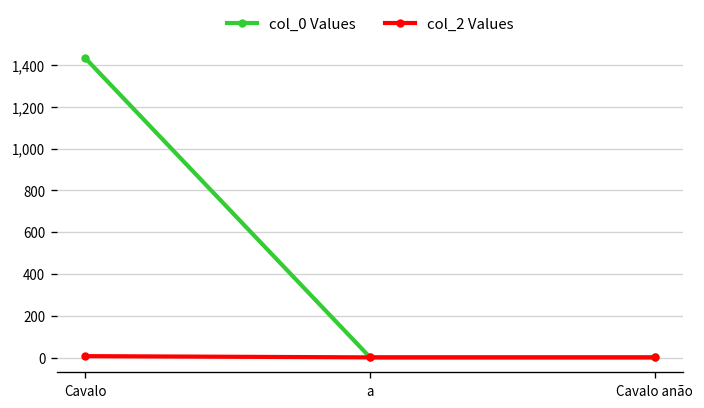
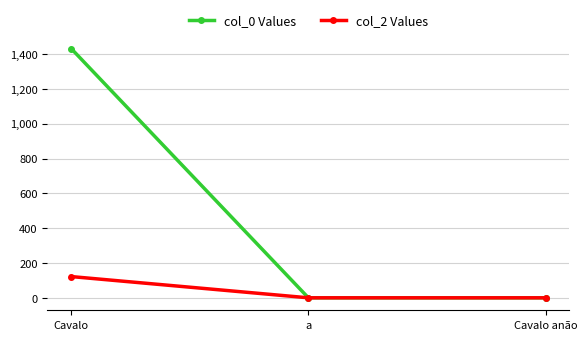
col_2 Values, Cavalo: 10 -> 120
